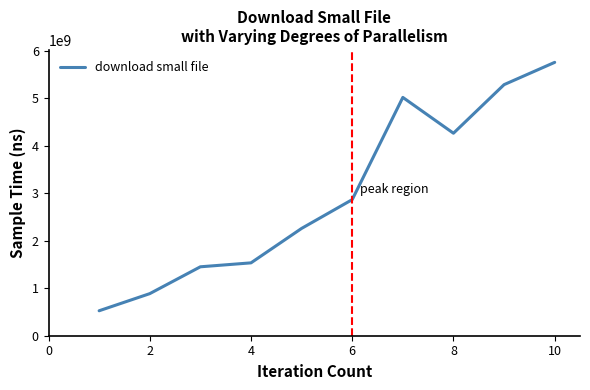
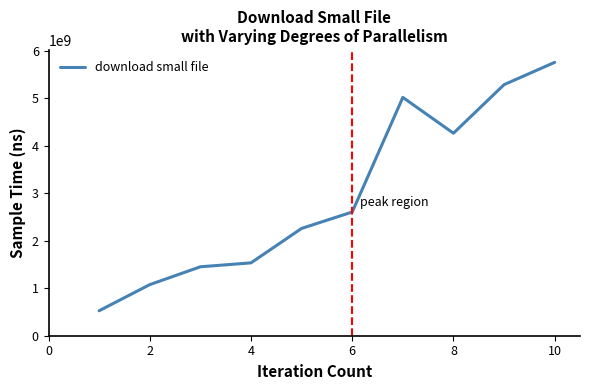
2: 900000000 -> 1100000000
6: 2900000000 -> 2600000000
